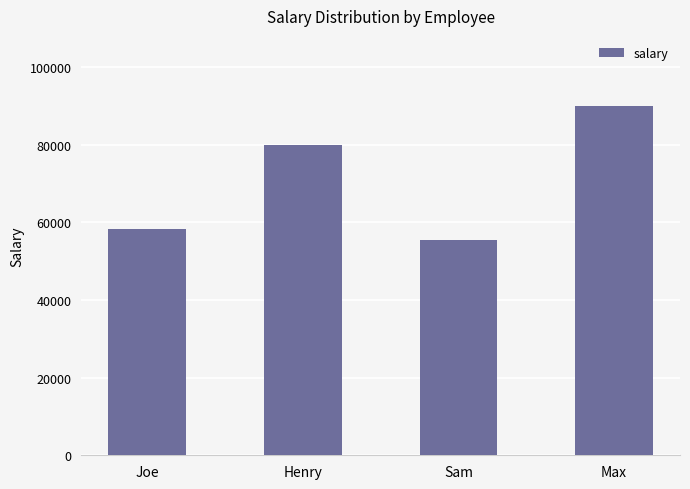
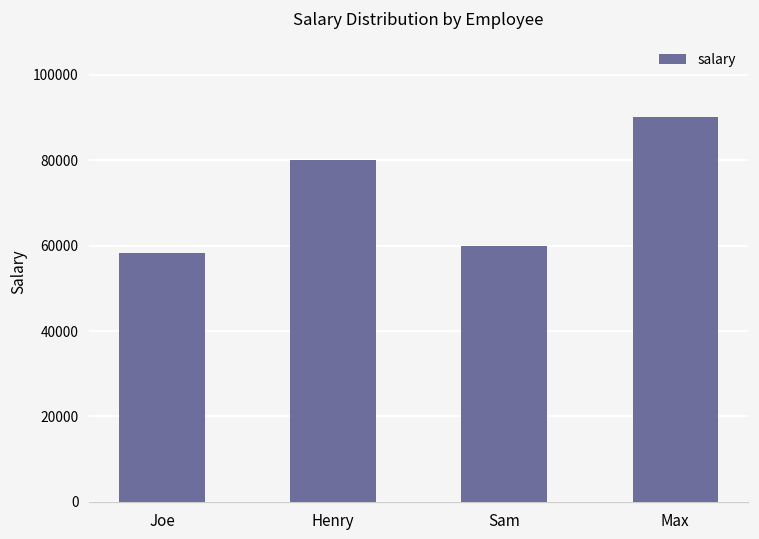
Sam: 55000 -> 60000
